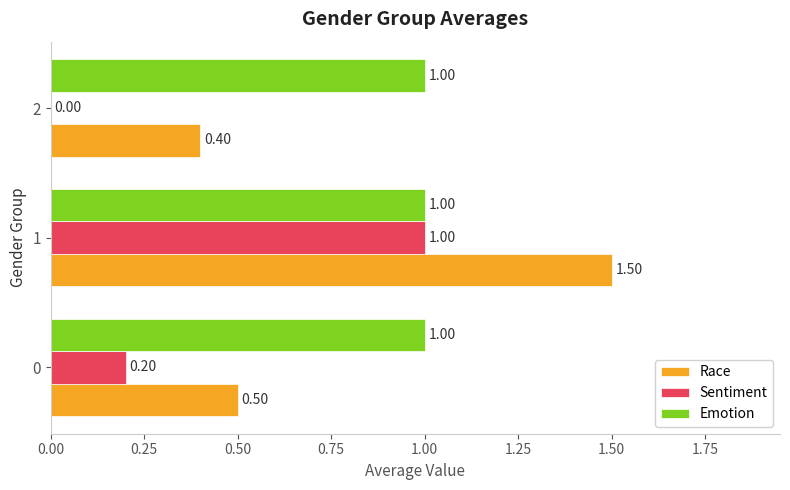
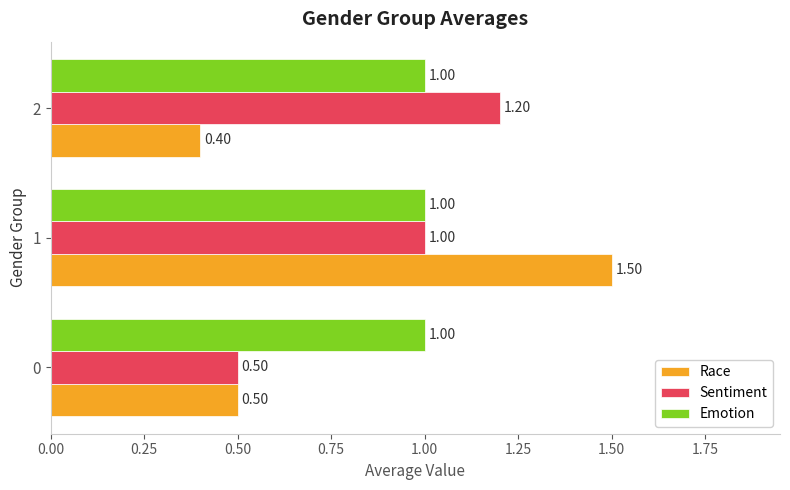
Sentiment, 2: 0.00 -> 1.20
Sentiment, 0: 0.20 -> 0.50
